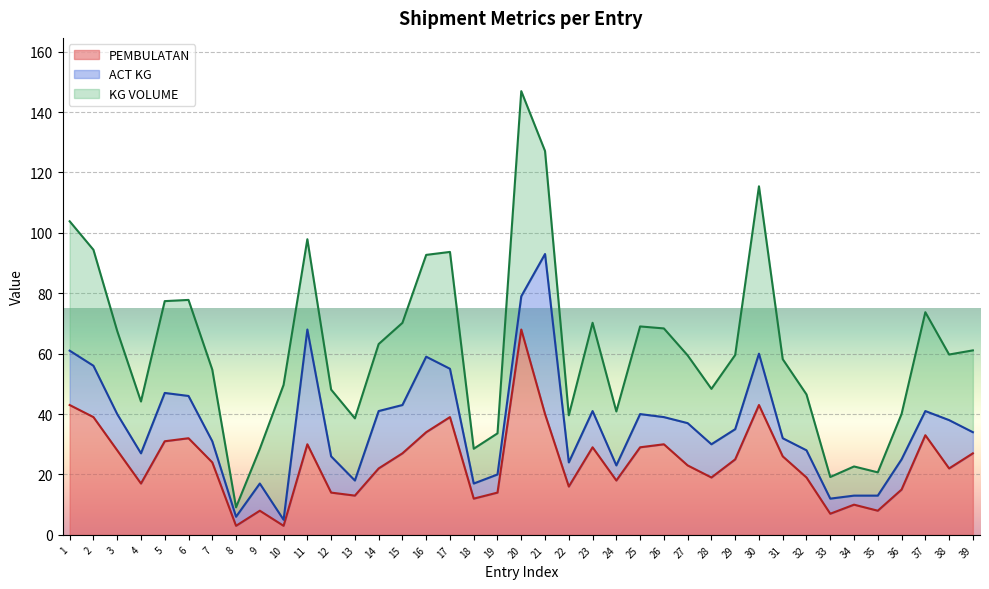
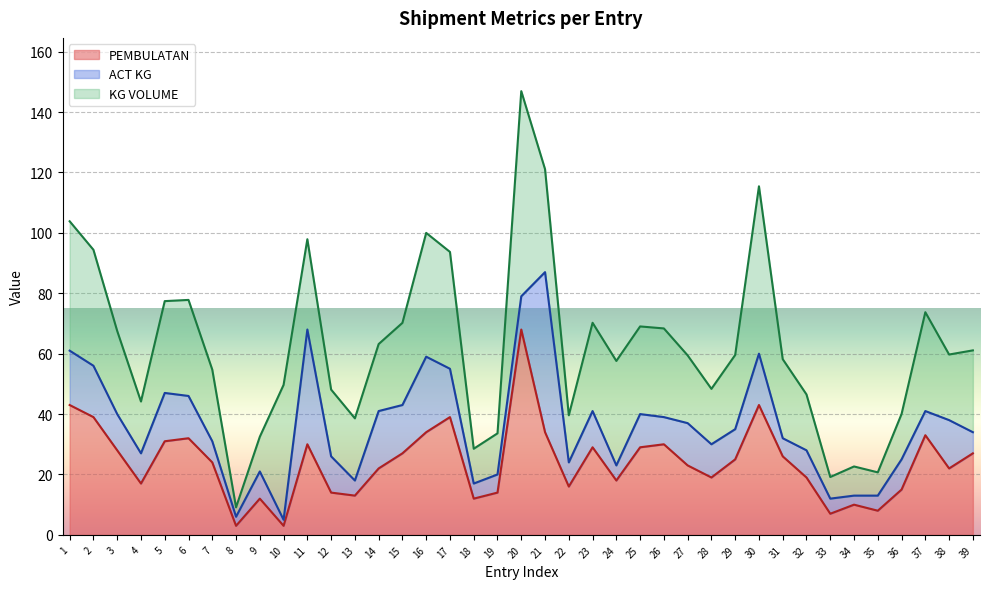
PEMBULATAN, 9: 8 -> 12
KG VOLUME, 16: 34 -> 41
PEMBULATAN, 21: 40 -> 34
KG VOLUME, 24: 18 -> 35
